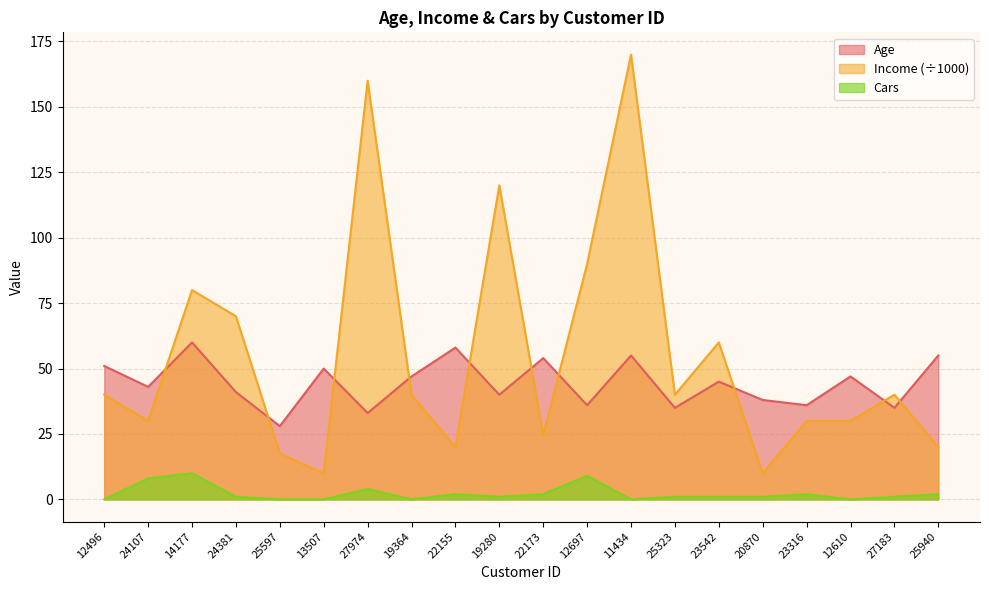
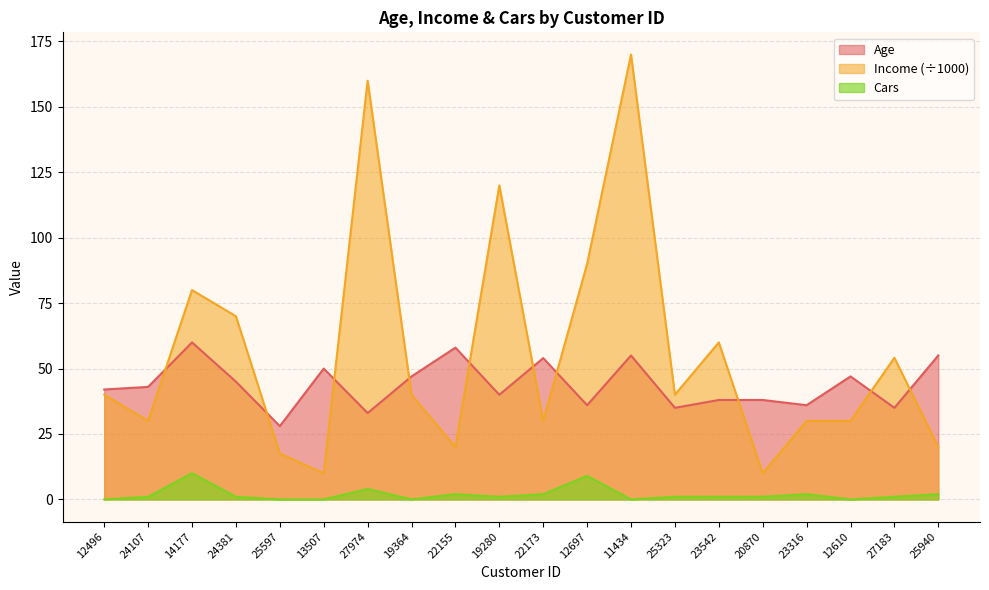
Age, 12496: 51 -> 42
Cars, 24107: 8 -> 1
Age, 24381: 41 -> 45
Income (÷1000), 22173: 25 -> 30
Age, 23542: 45 -> 38
Income (÷1000), 27183: 40 -> 54
